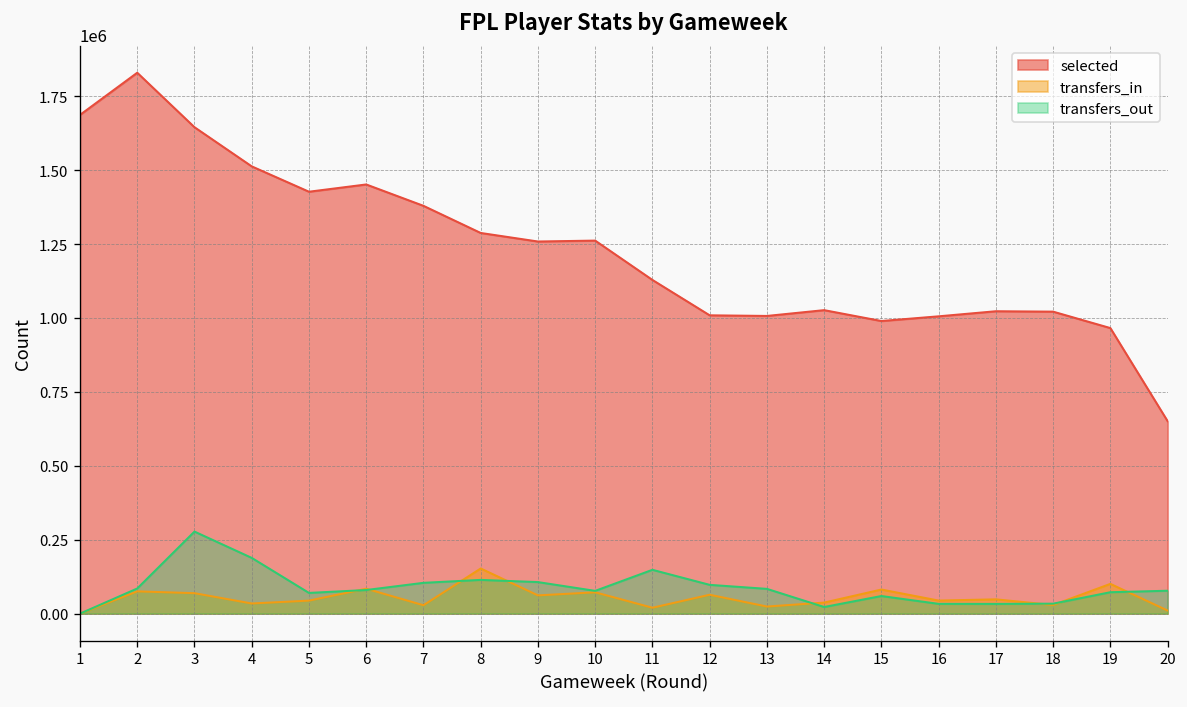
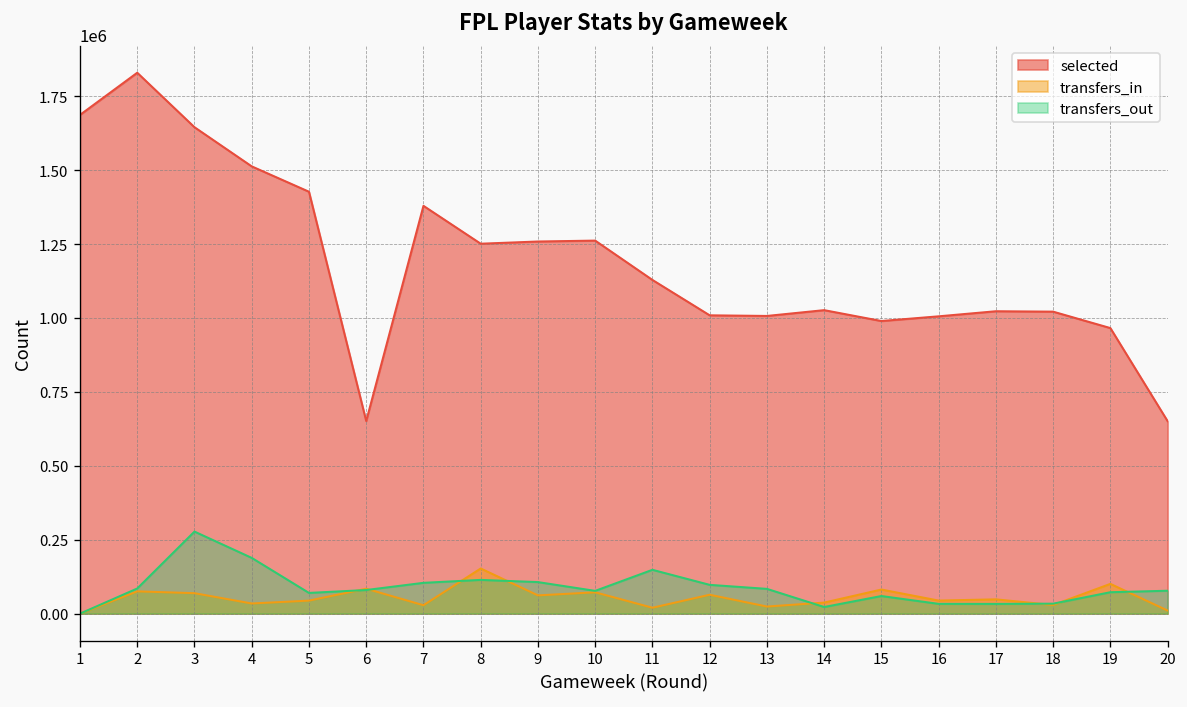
selected, 6: 1450000 -> 650000
selected, 8: 1290000 -> 1250000
